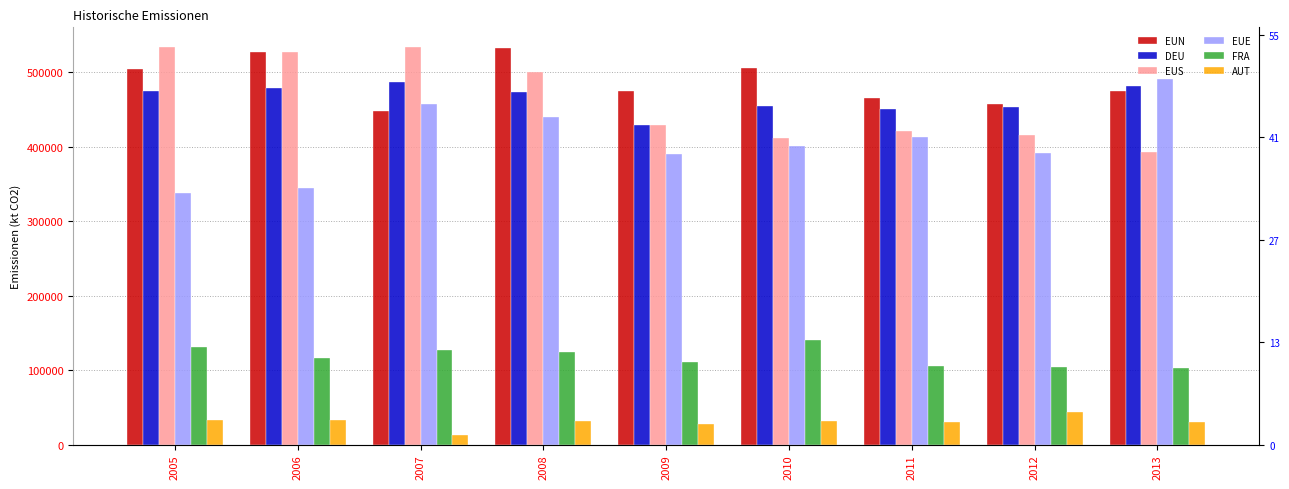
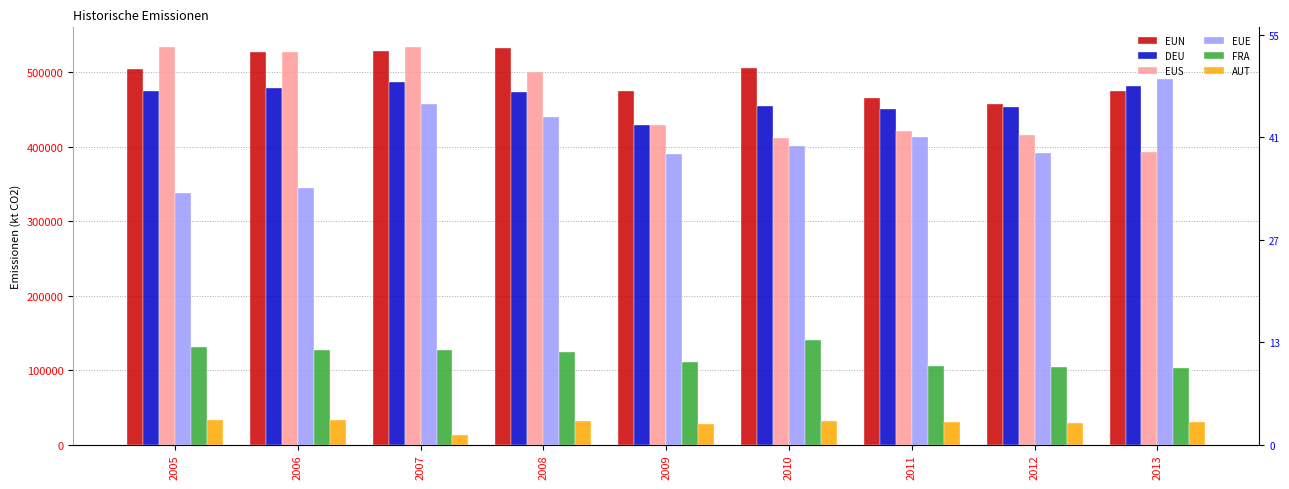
FRA, 2006: 120000 -> 130000
EUN, 2007: 450000 -> 530000
AUT, 2012: 40000 -> 30000
